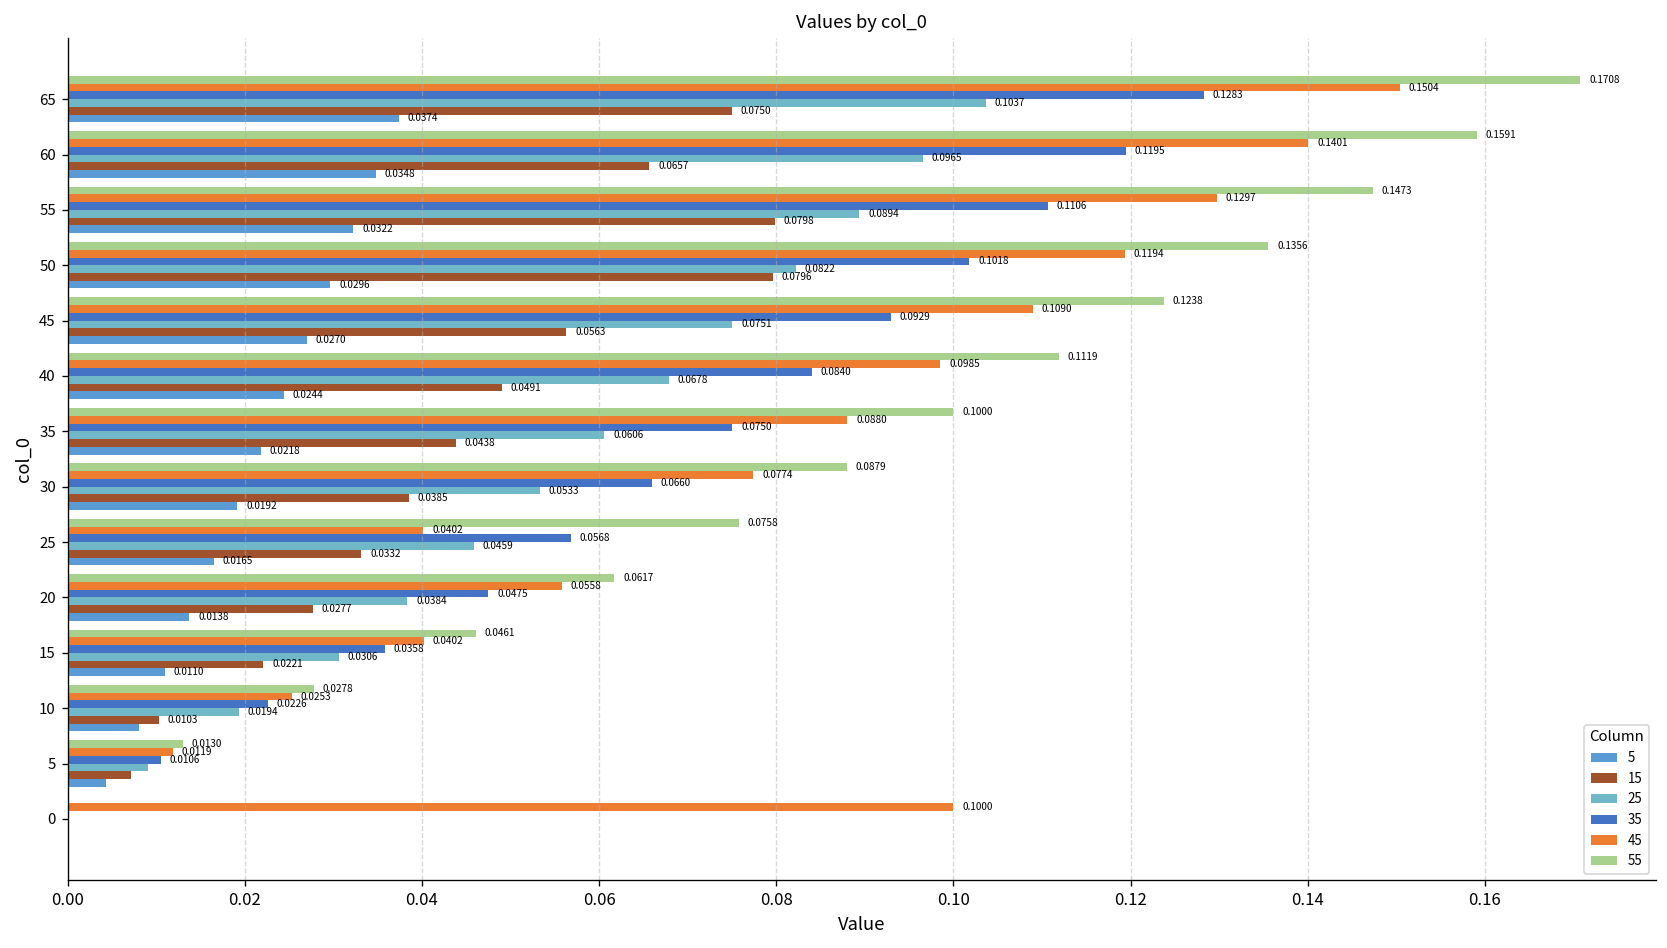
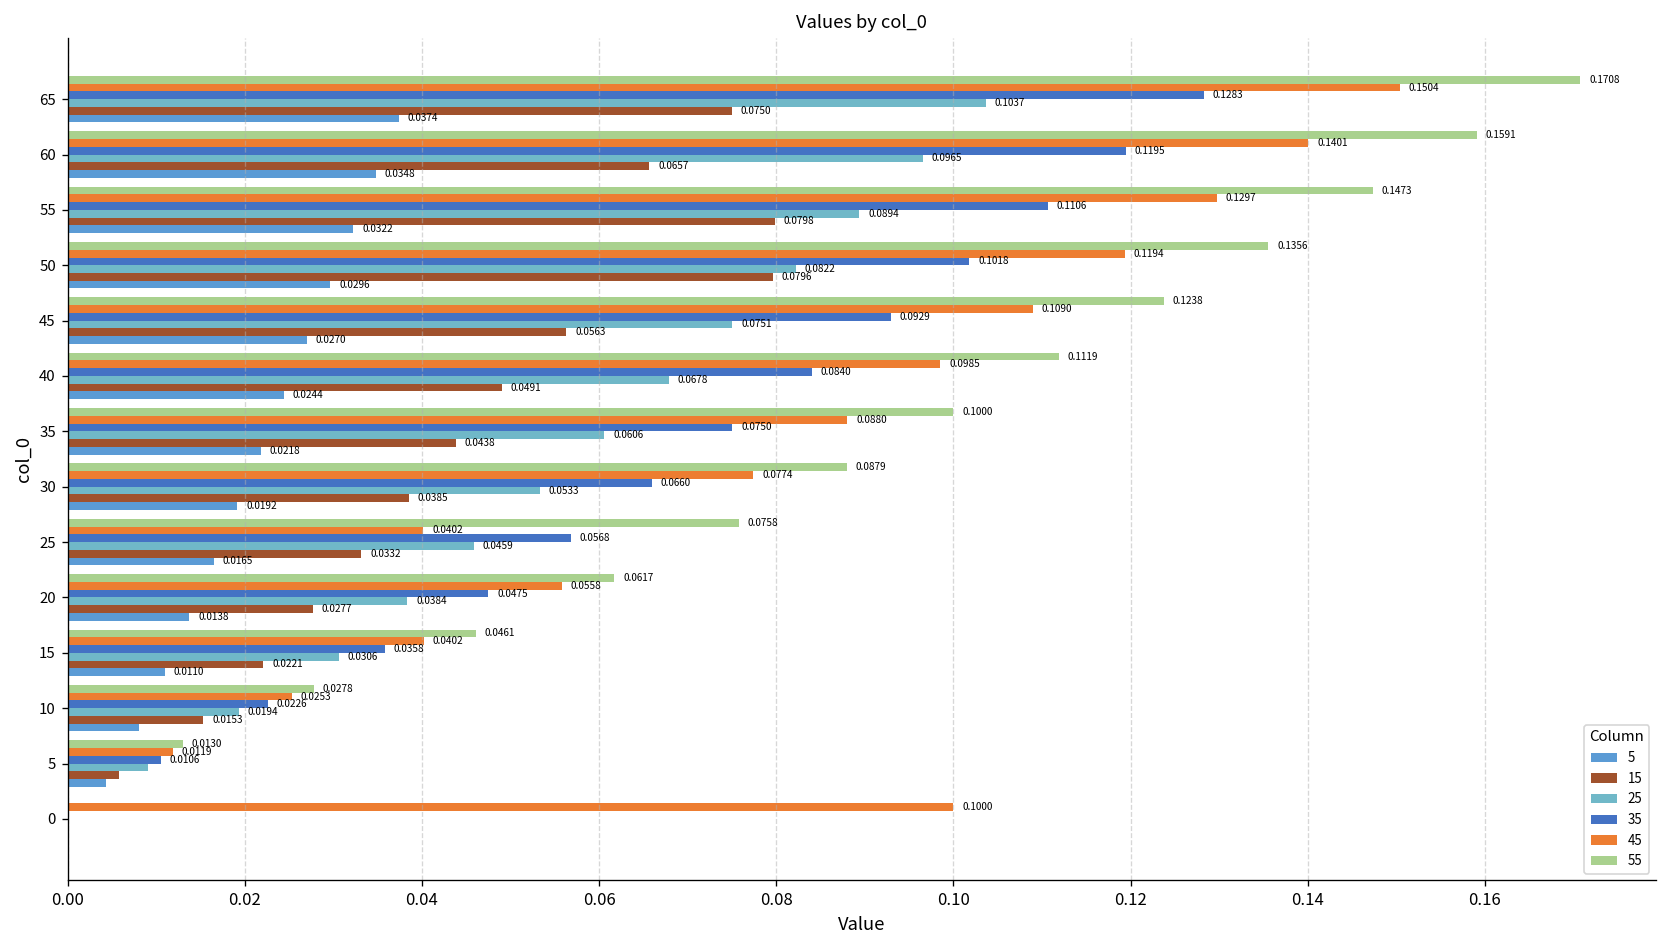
15, 10: 0.0103 -> 0.0153
15, 5: 0.007 -> 0.006
